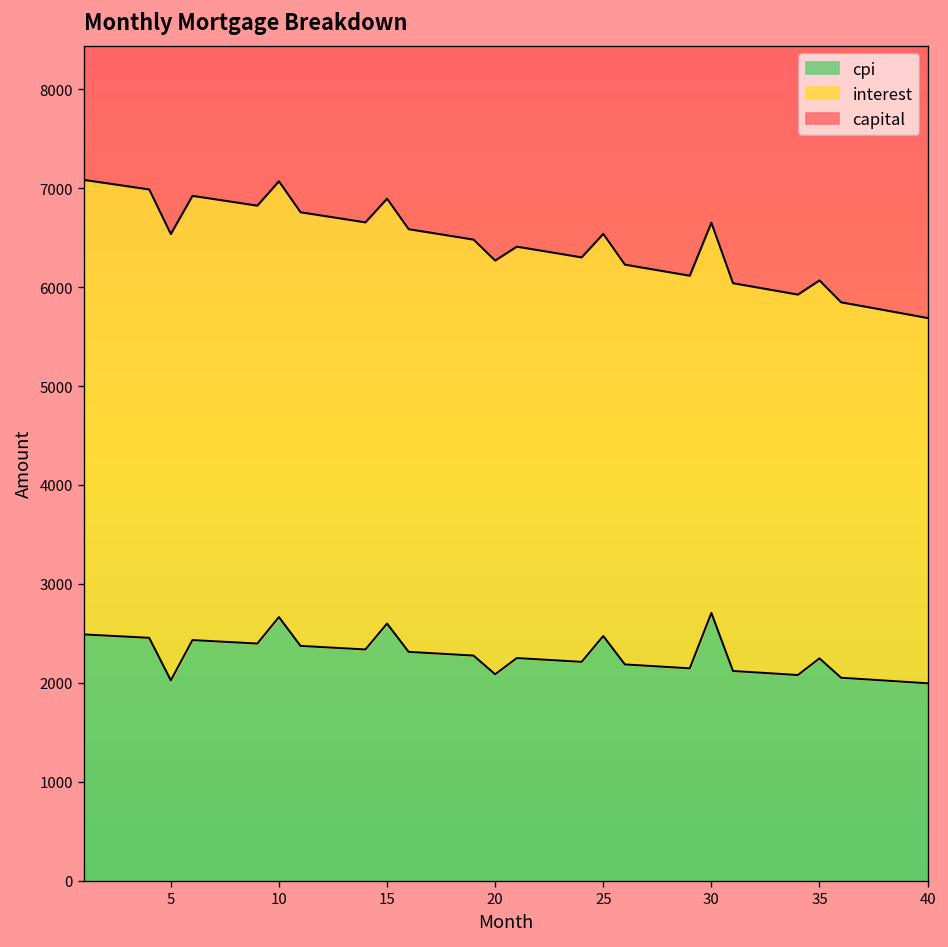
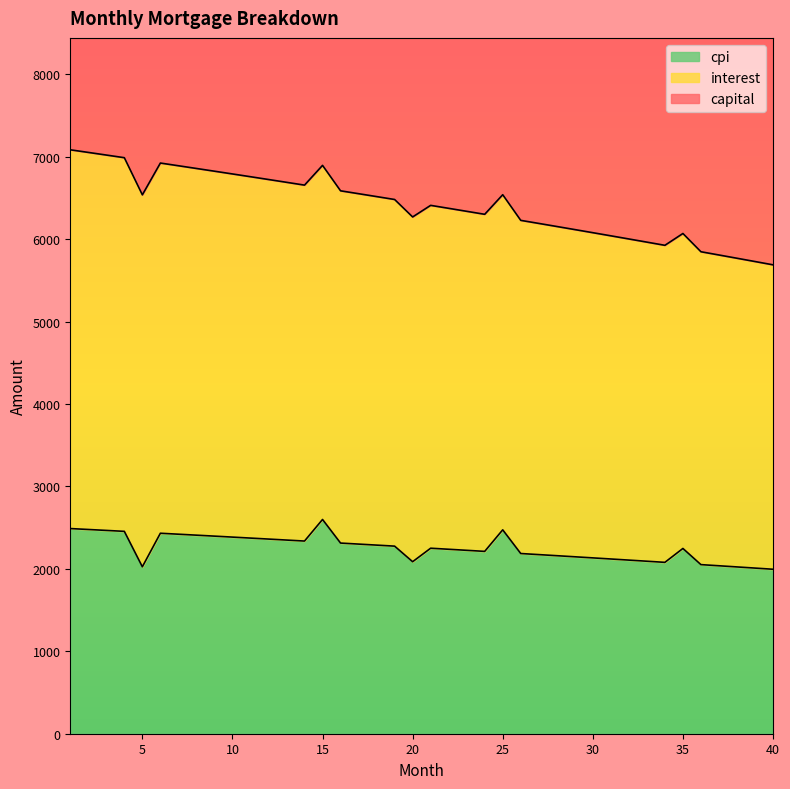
cpi, 10: 2700 -> 2400
cpi, 30: 2700 -> 2100
